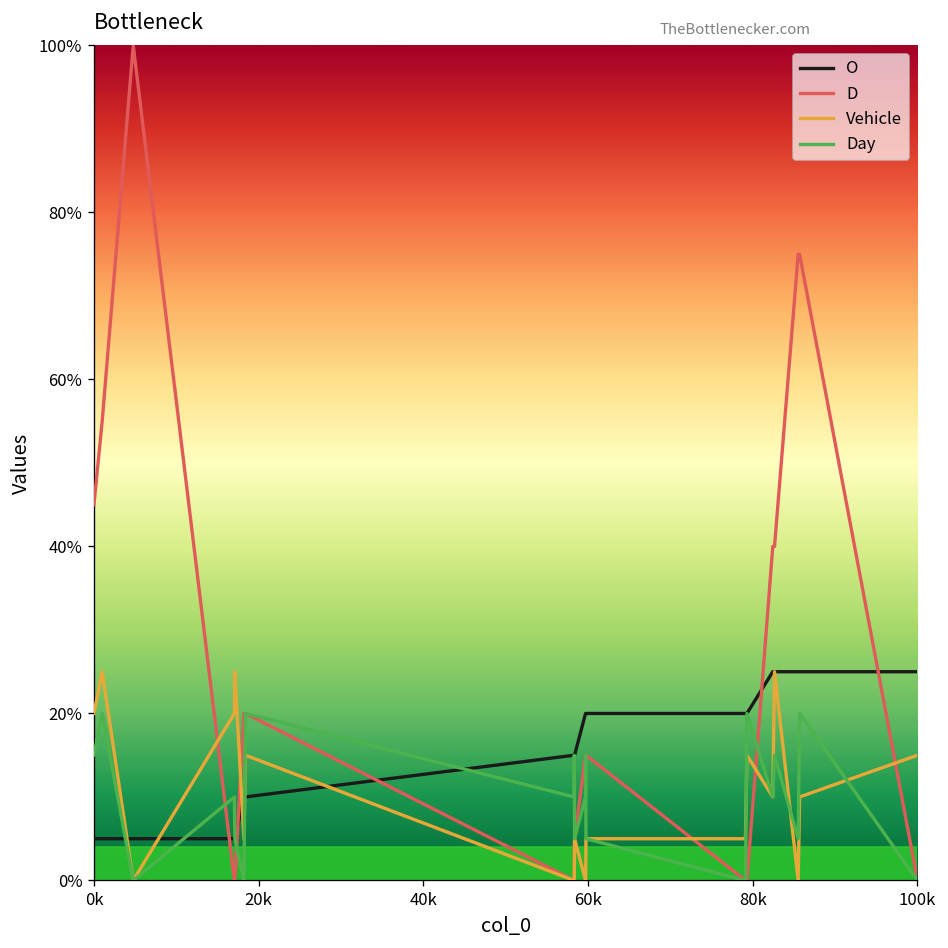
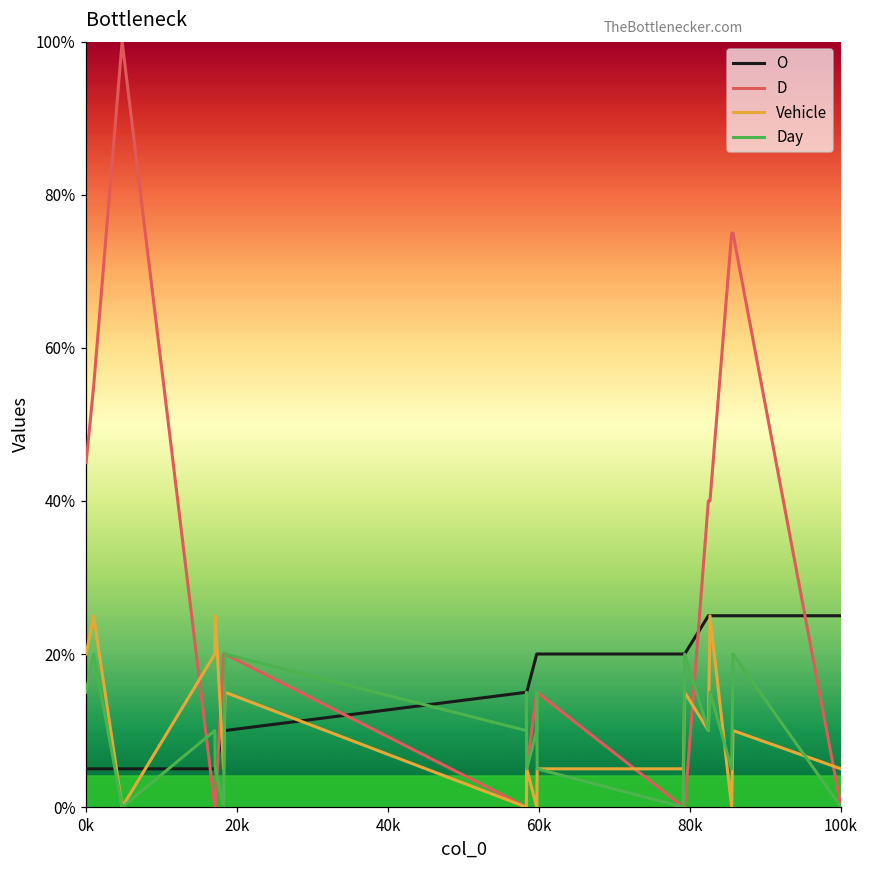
Vehicle, 100k: 15% -> 5%
